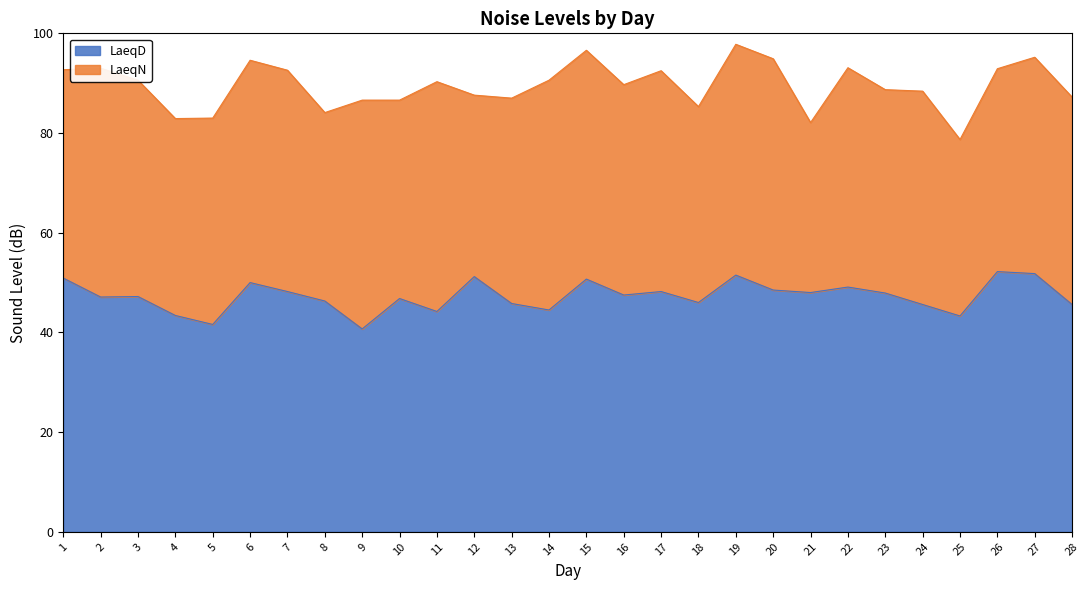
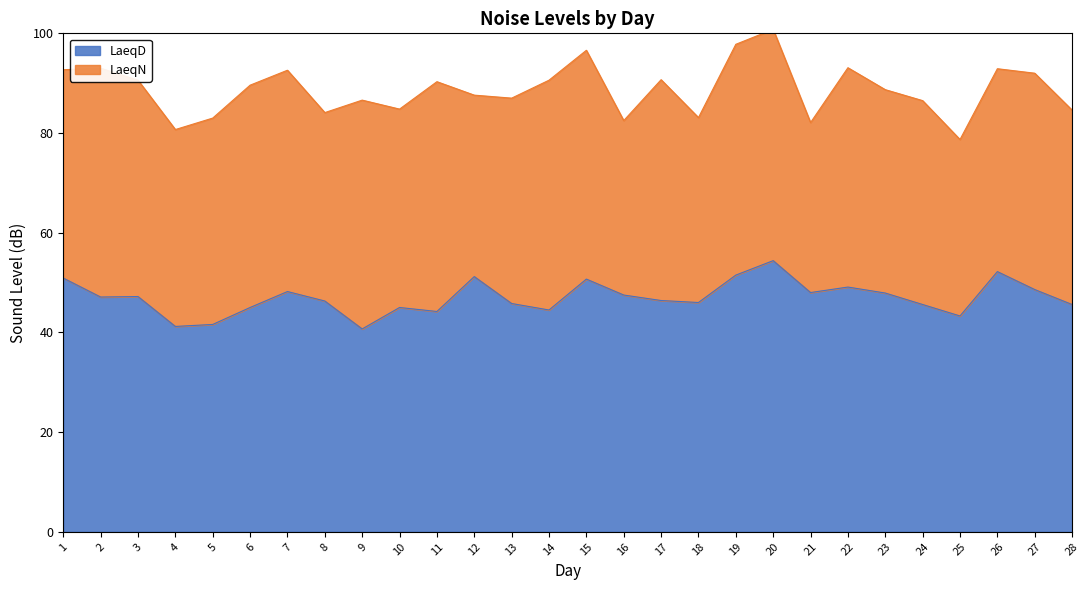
LaeqD, 4: 43 -> 41
LaeqD, 6: 50 -> 45
LaeqD, 10: 47 -> 45
LaeqN, 16: 42 -> 35
LaeqD, 17: 48 -> 46
LaeqN, 18: 39 -> 37
LaeqD, 20: 49 -> 54
LaeqN, 24: 43 -> 41
LaeqD, 27: 52 -> 49
LaeqN, 28: 42 -> 39
